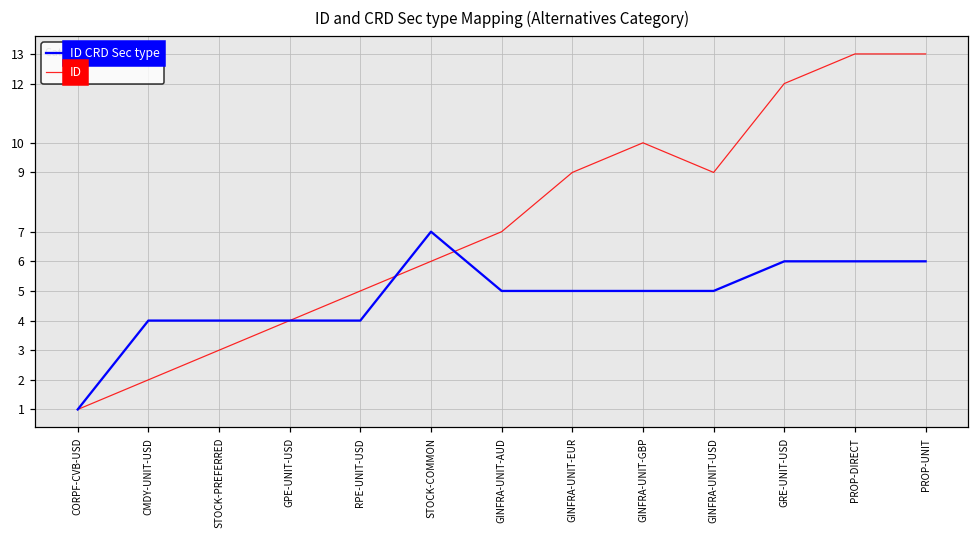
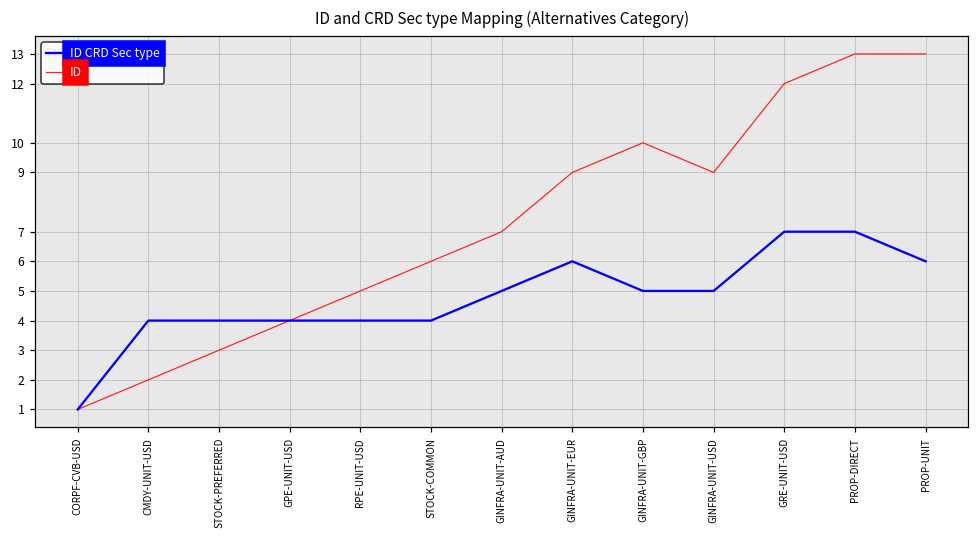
ID CRD Sec type, STOCK-COMMON: 7 -> 4
ID CRD Sec type, GINFRA-UNIT-EUR: 5 -> 6
ID CRD Sec type, GRE-UNIT-USD: 6 -> 7
ID CRD Sec type, PROP-DIRECT: 6 -> 7
